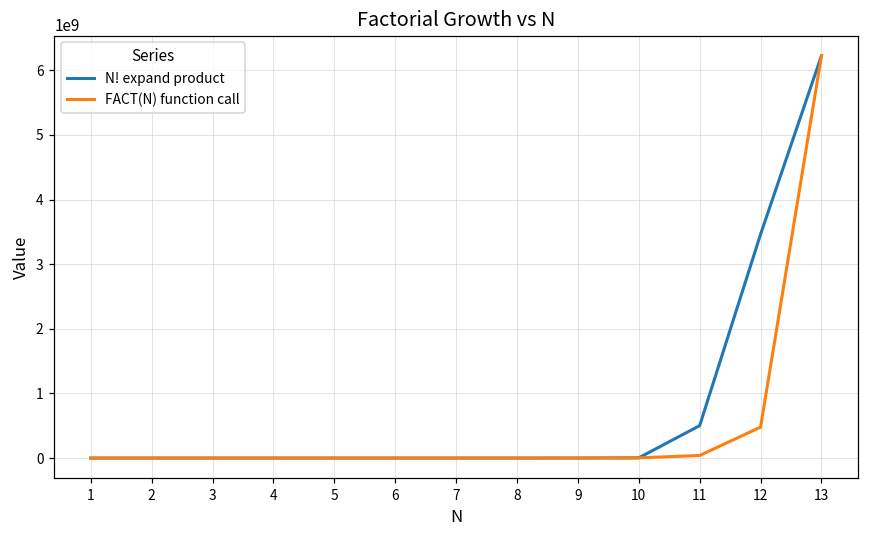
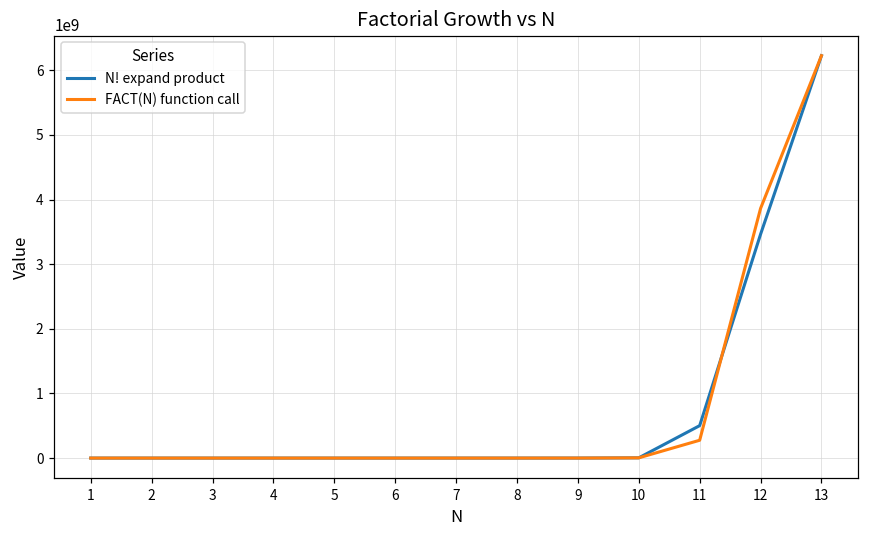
FACT(N) function call, 11: 0 -> 300000000
FACT(N) function call, 12: 500000000 -> 3900000000
